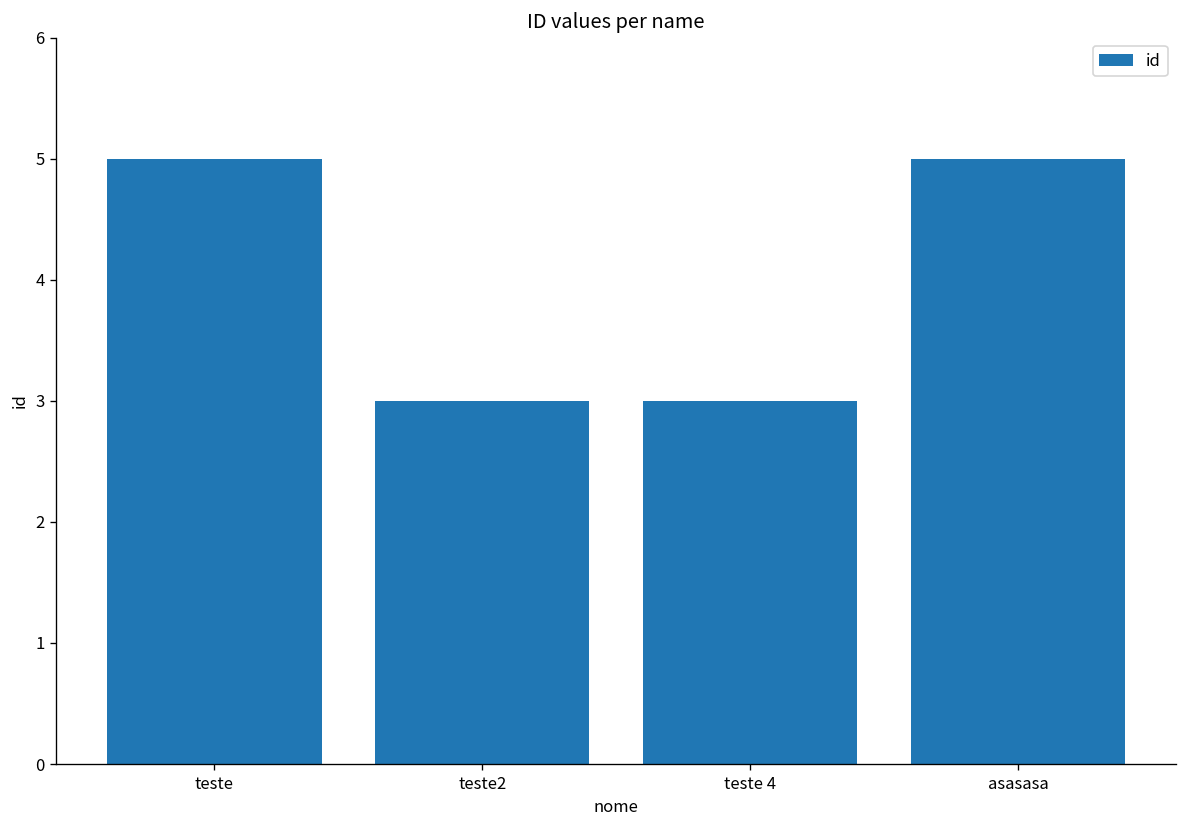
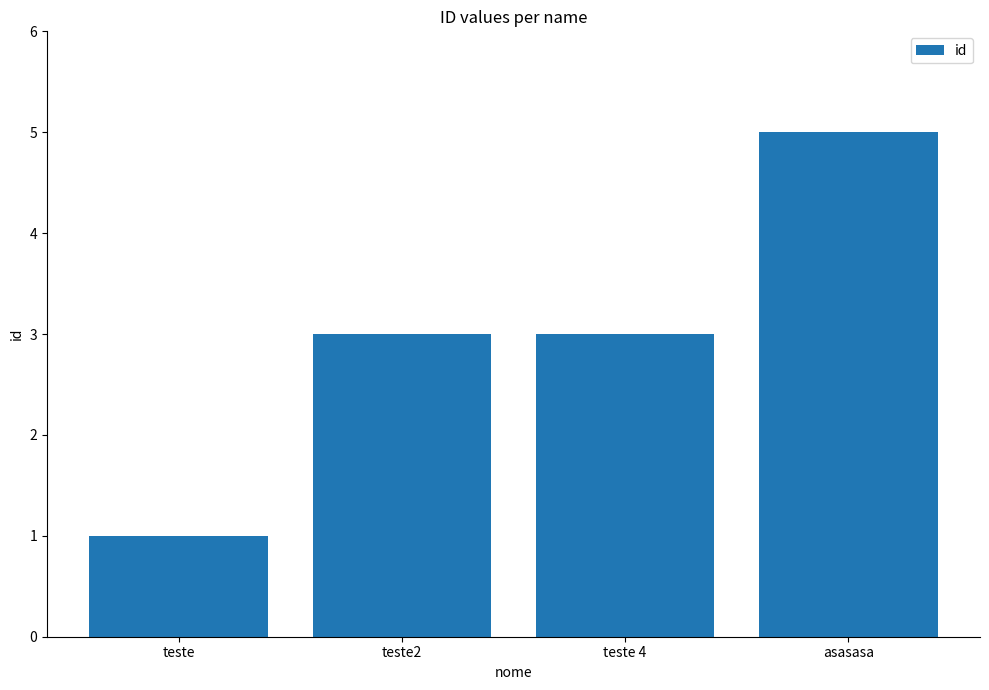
teste: 5 -> 1
